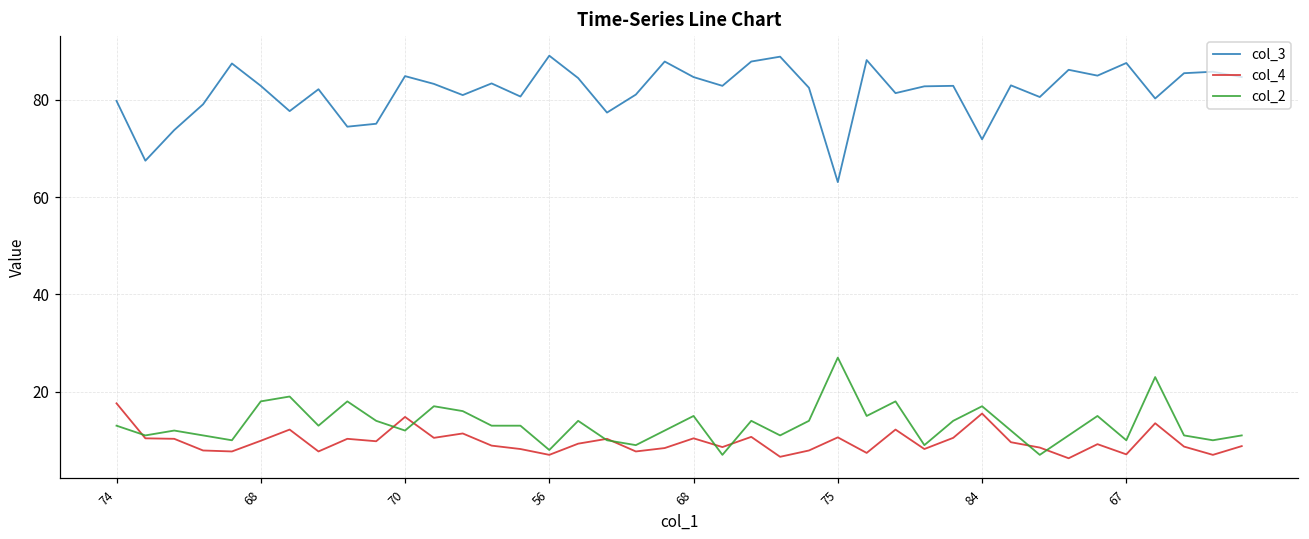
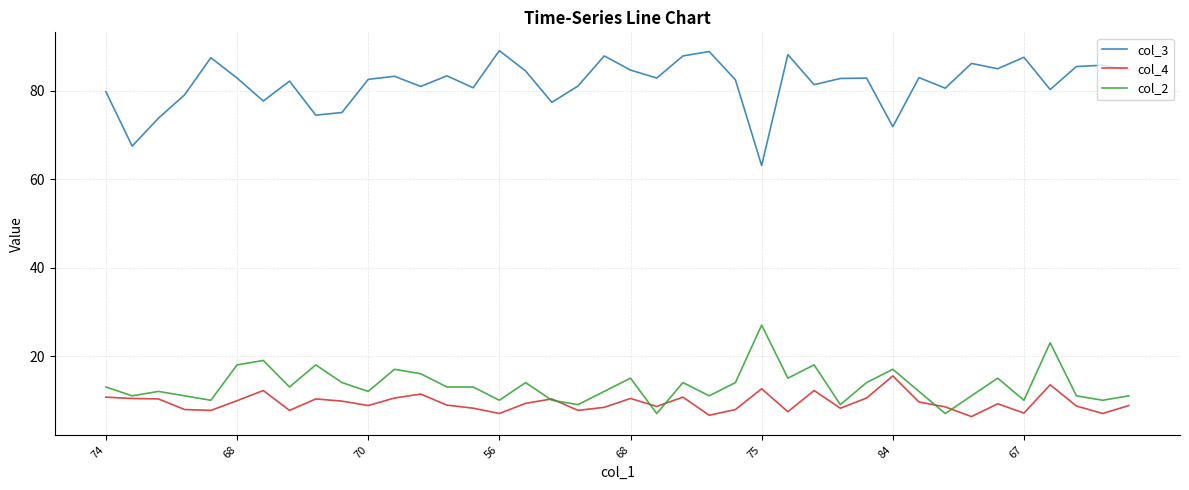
col_4, 74: 18 -> 11
col_3, 70: 85 -> 83
col_4, 70: 15 -> 9
col_2, 56: 8 -> 10
col_4, 75: 11 -> 13
